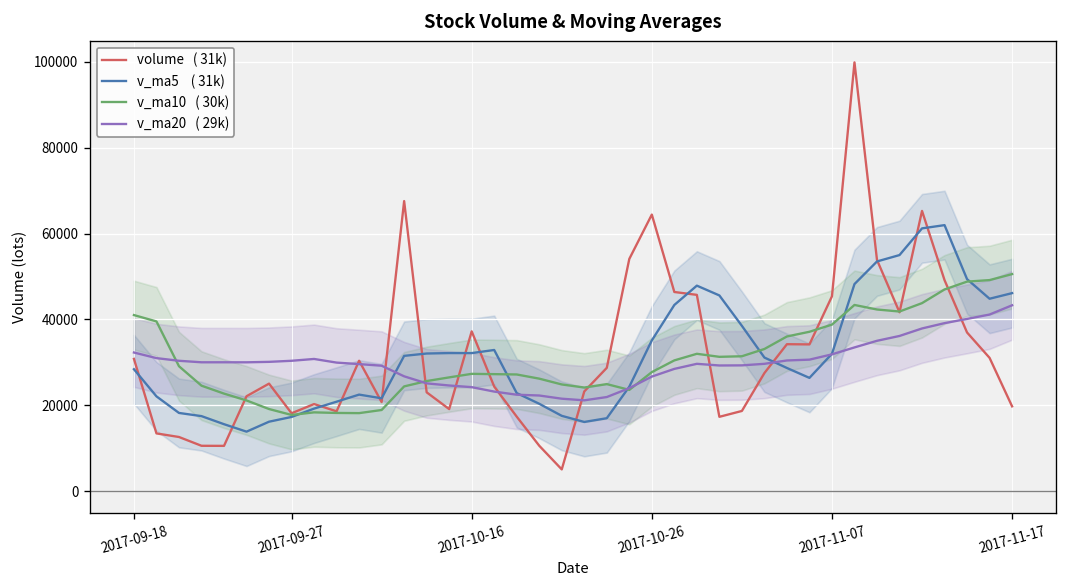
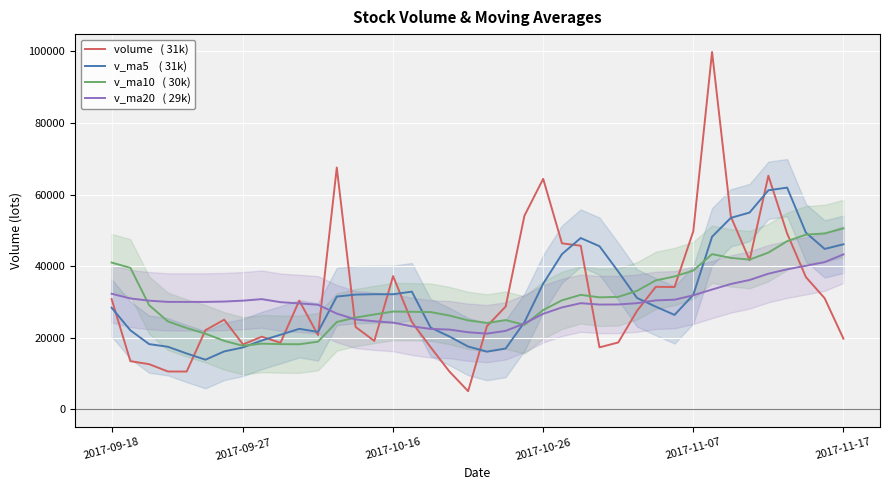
volume ( 31k), 2017-11-07: 45000 -> 50000
